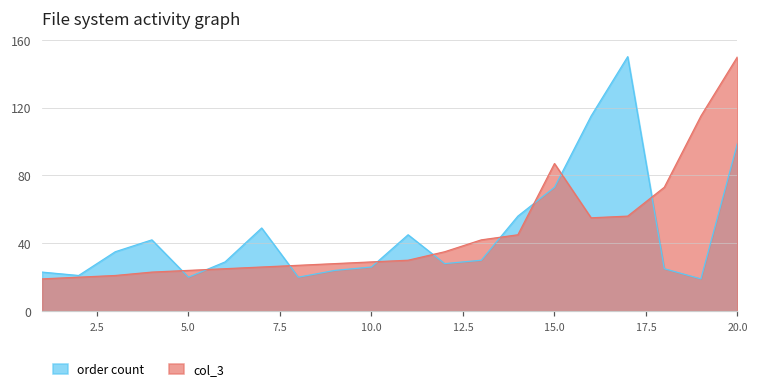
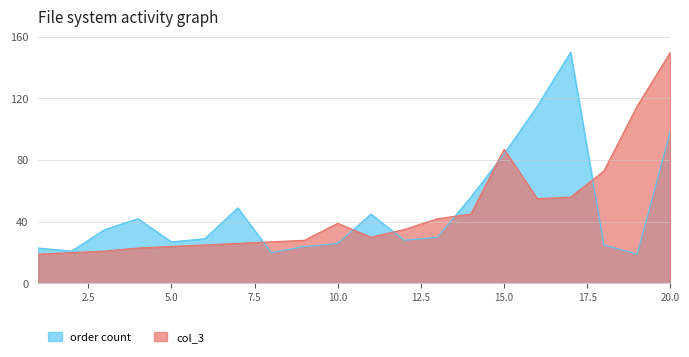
order count, 5.0: 20 -> 27
col_3, 10.0: 29 -> 39
order count, 15.0: 73 -> 84
